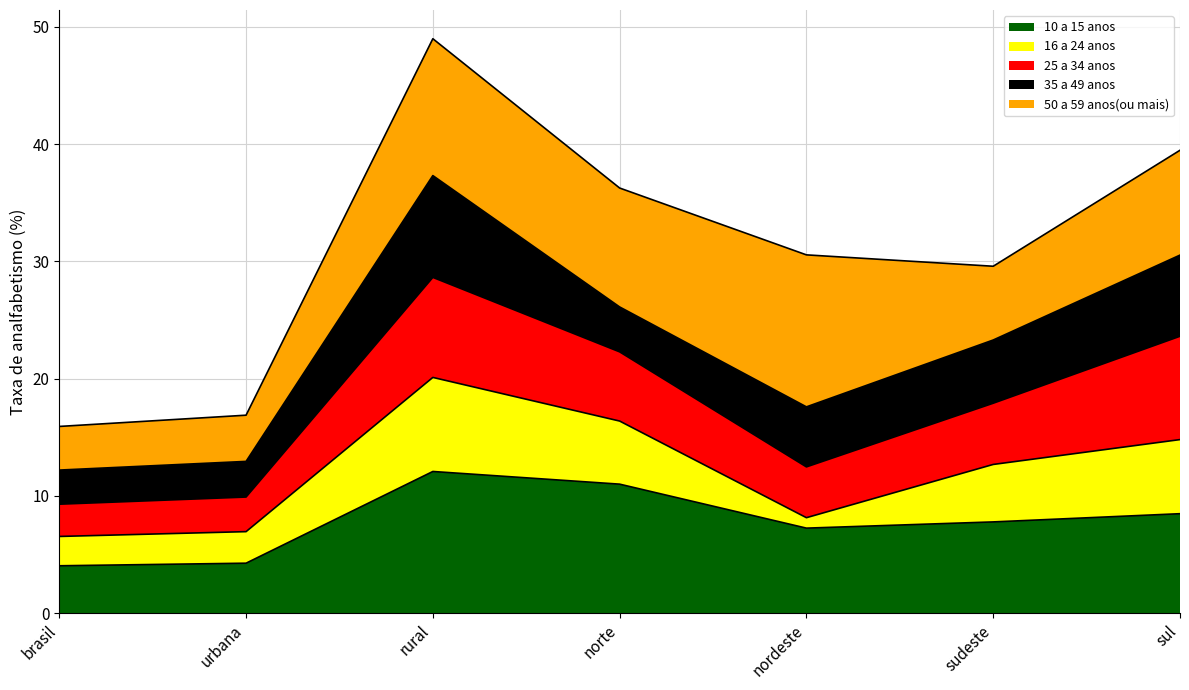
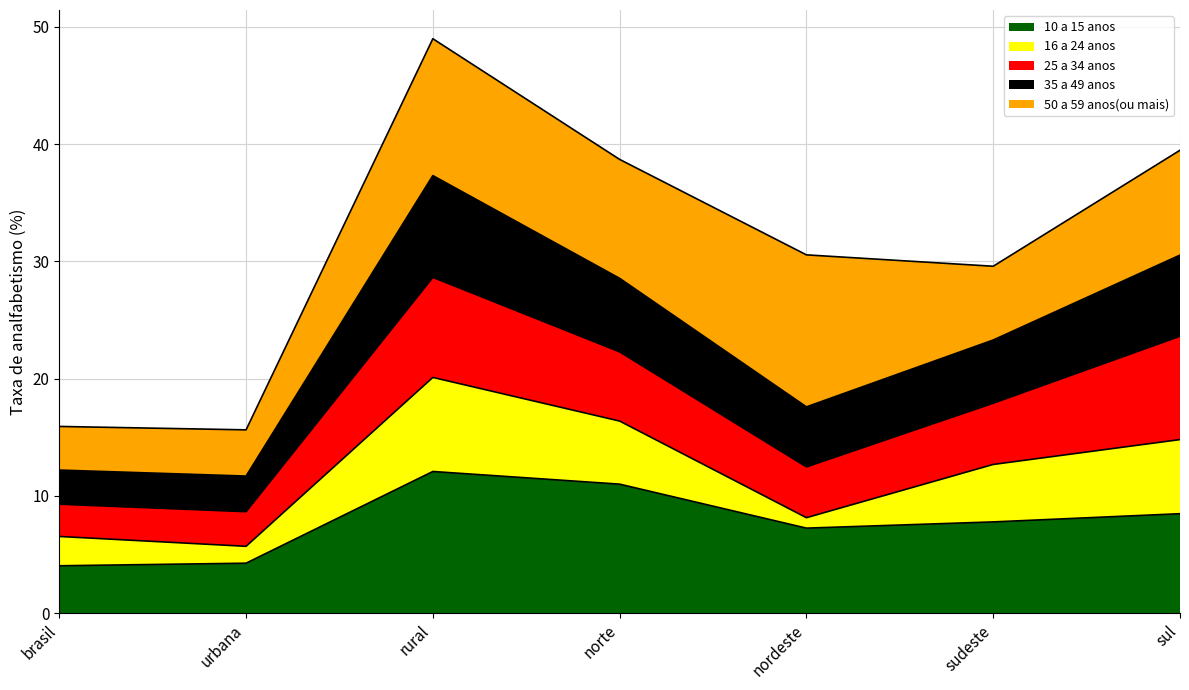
16 a 24 anos, urbana: 2.7 -> 1.4
35 a 49 anos, norte: 3.8 -> 6.3
